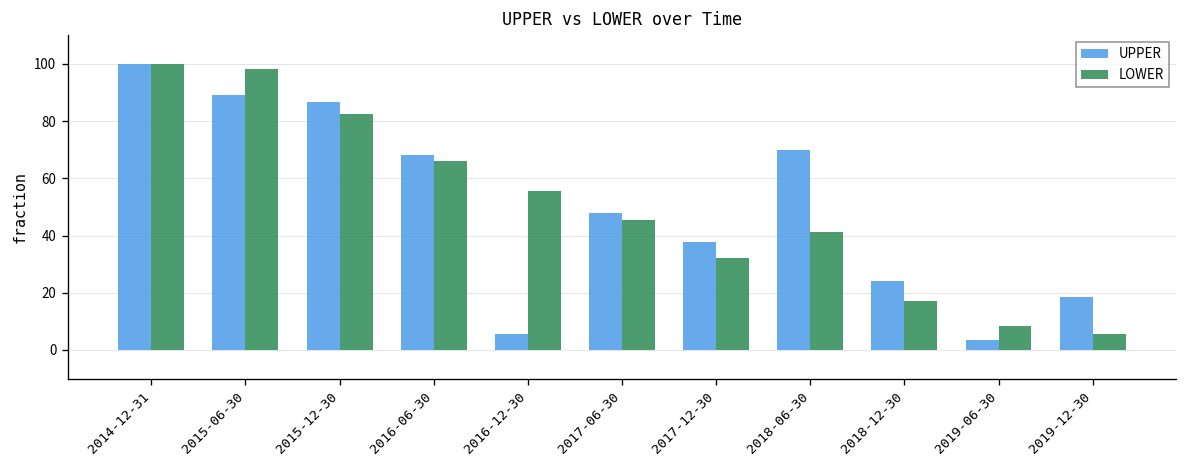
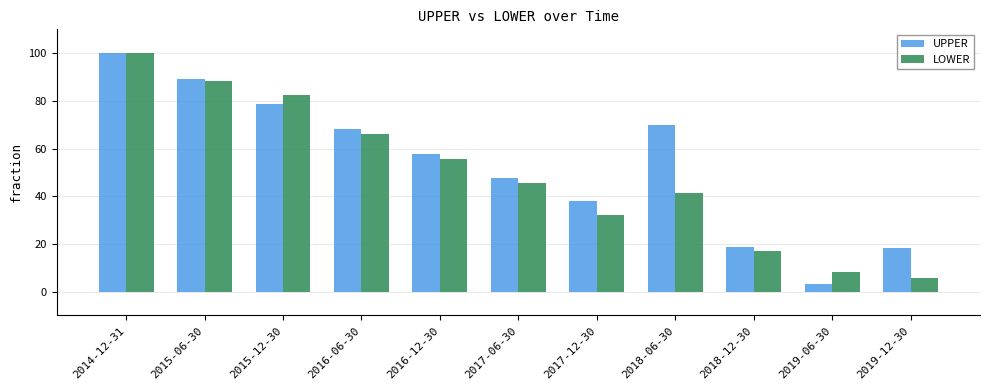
LOWER, 2015-06-30: 98 -> 88
UPPER, 2015-12-30: 87 -> 79
UPPER, 2016-12-30: 6 -> 58
UPPER, 2018-12-30: 24 -> 19
